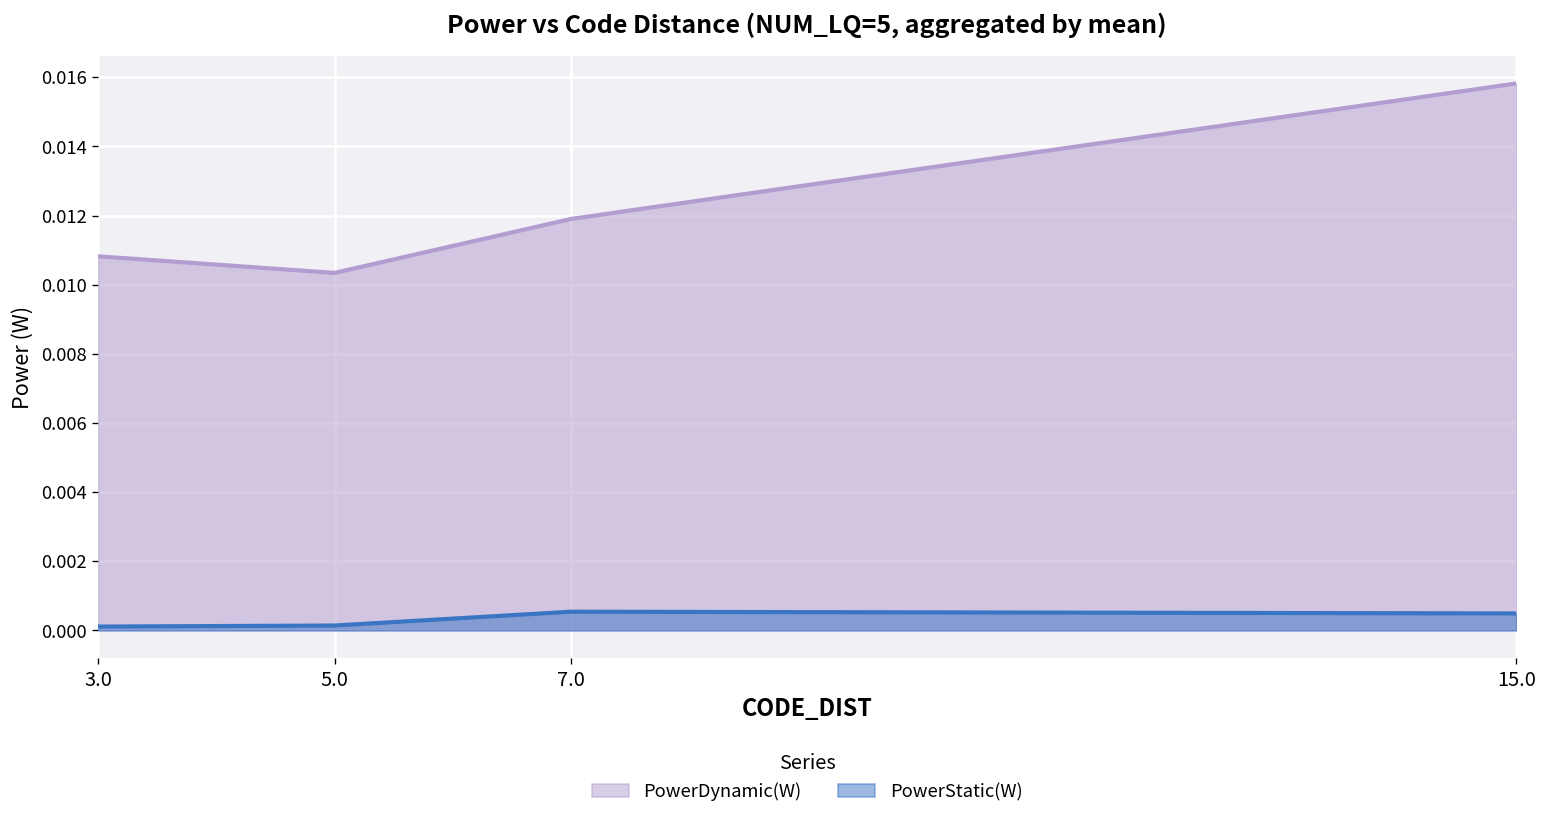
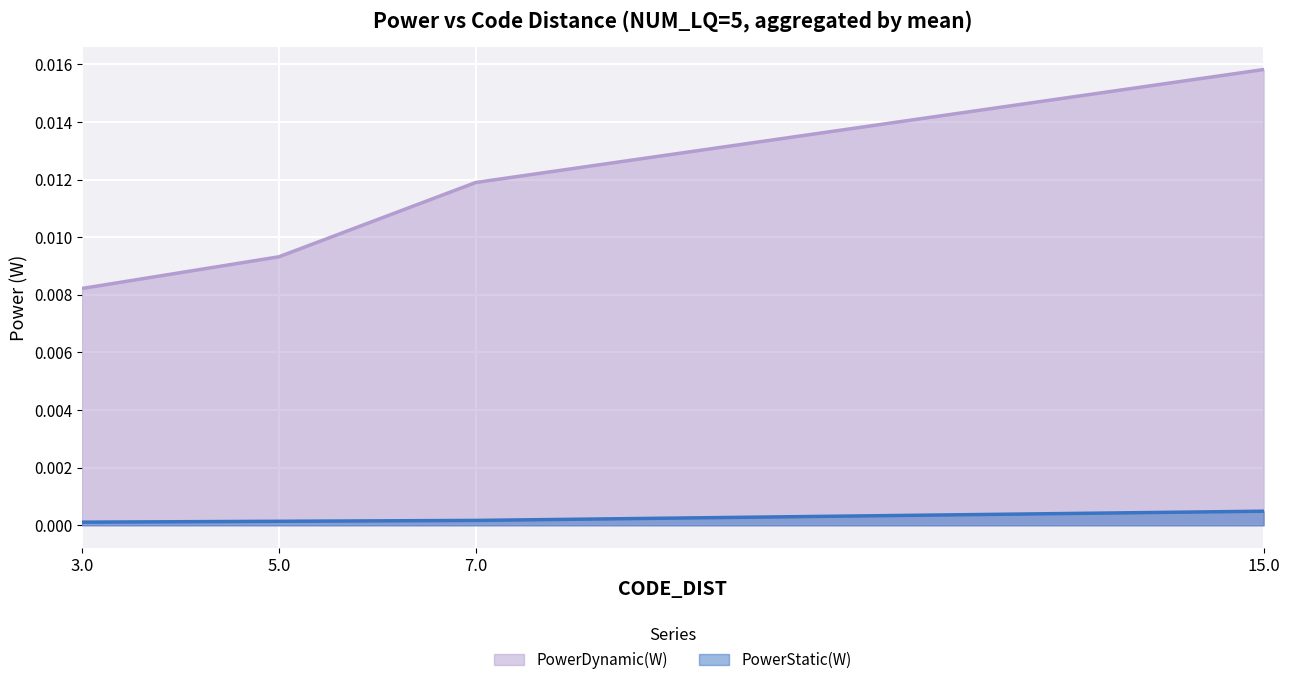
PowerDynamic(W), 3.0: 0.0108 -> 0.0082
PowerDynamic(W), 5.0: 0.0103 -> 0.0093
PowerStatic(W), 7.0: 0.0005 -> 0.0002
